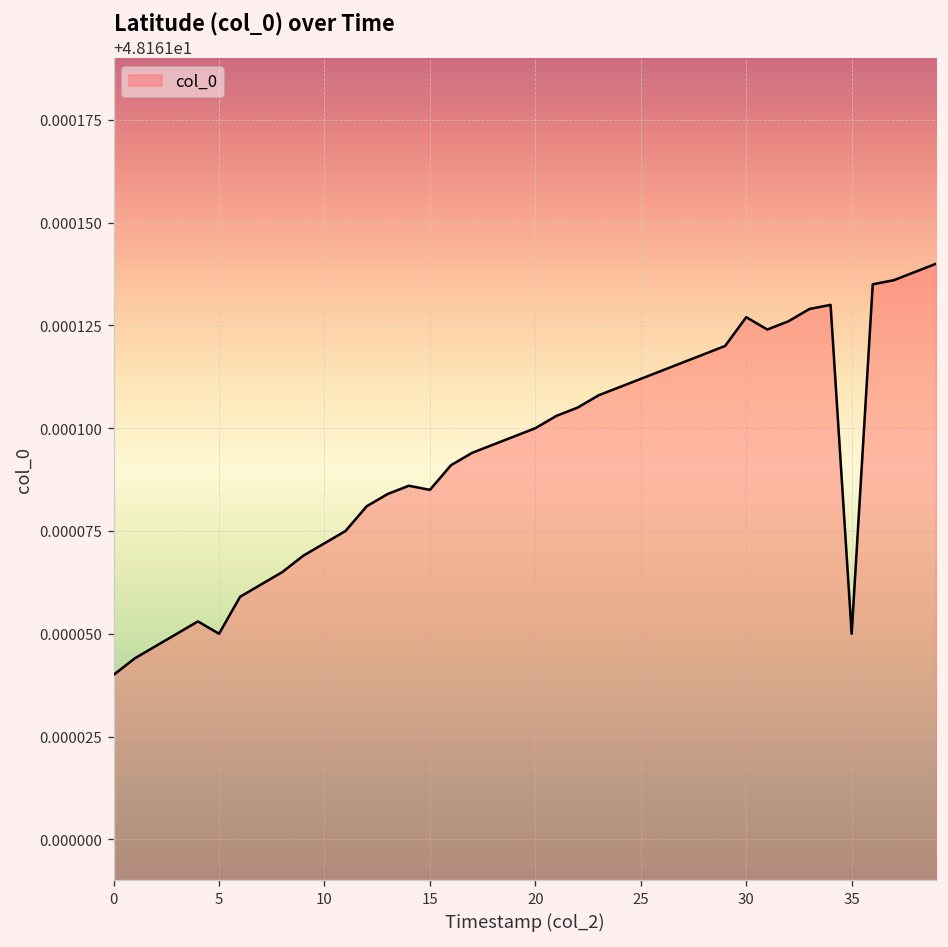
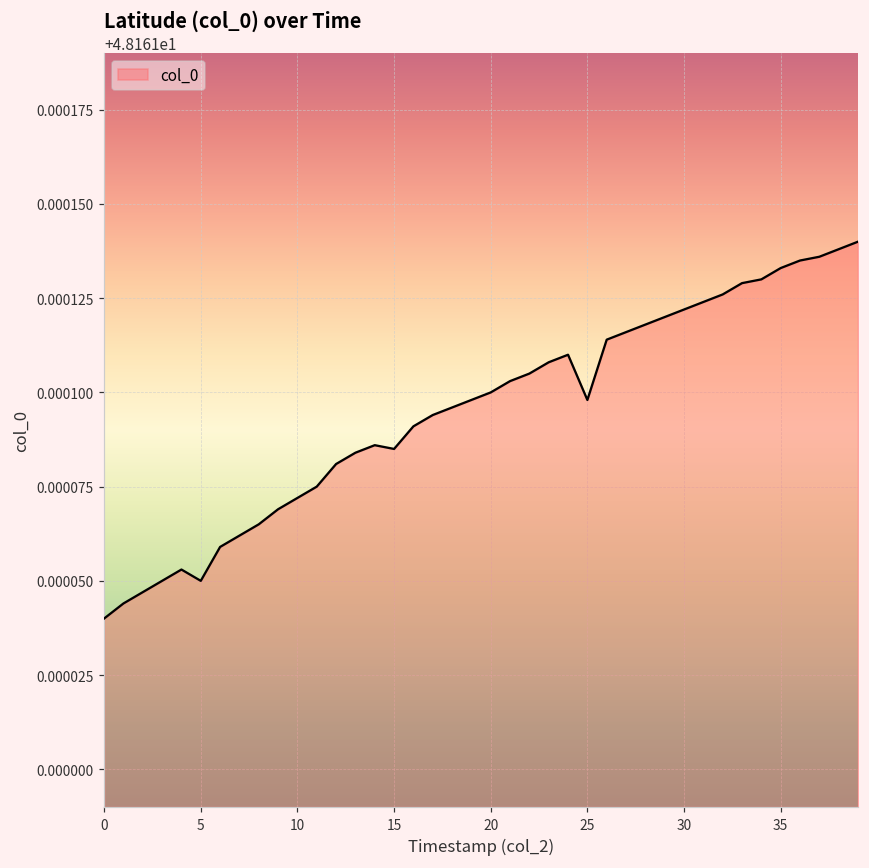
25: 48.161112 -> 48.161098
30: 48.161127 -> 48.161122
35: 48.161050 -> 48.161133
